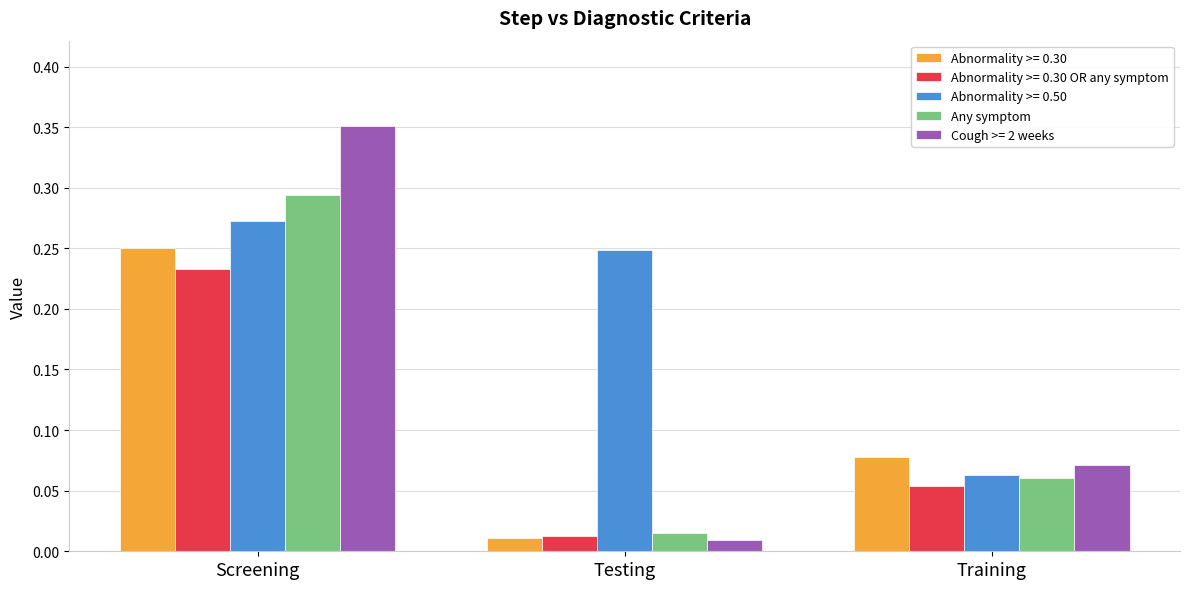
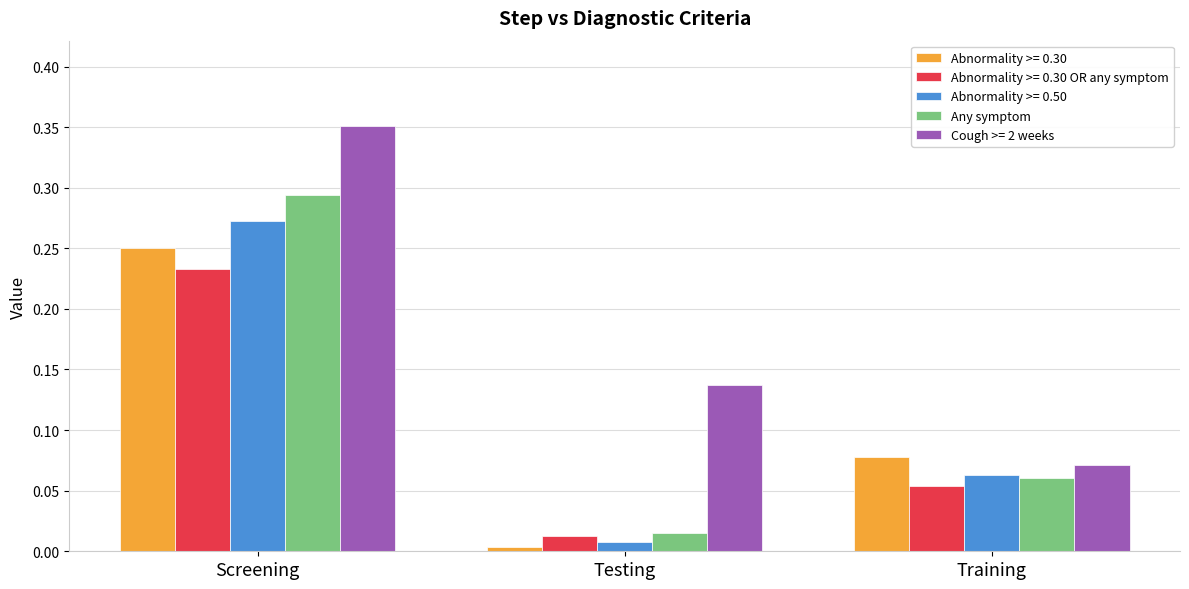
Abnormality >= 0.30, Testing: 0.011 -> 0.004
Abnormality >= 0.50, Testing: 0.249 -> 0.008
Cough >= 2 weeks, Testing: 0.009 -> 0.138
